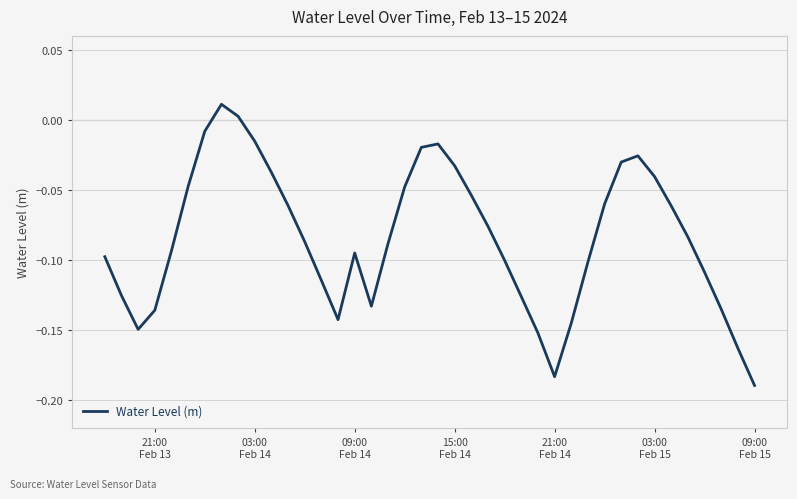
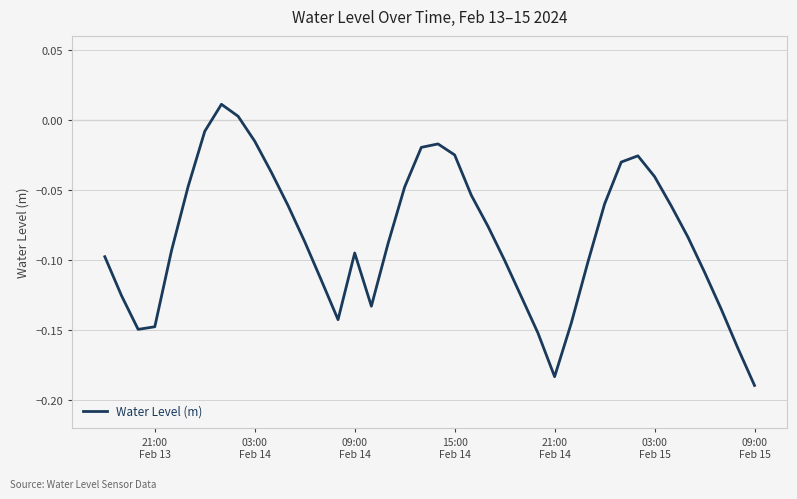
21:00 Feb 13: -0.136 -> -0.148
15:00 Feb 14: -0.033 -> -0.025
